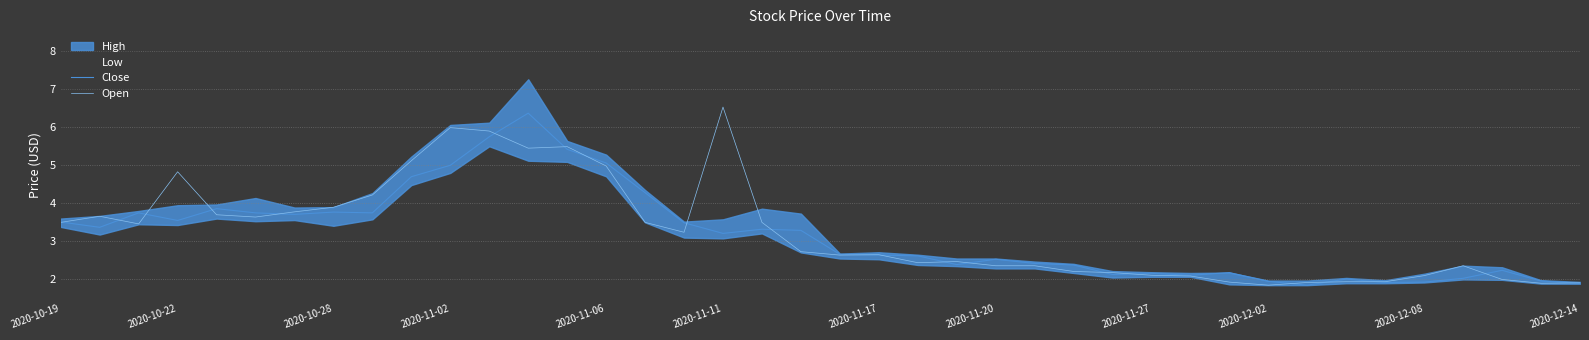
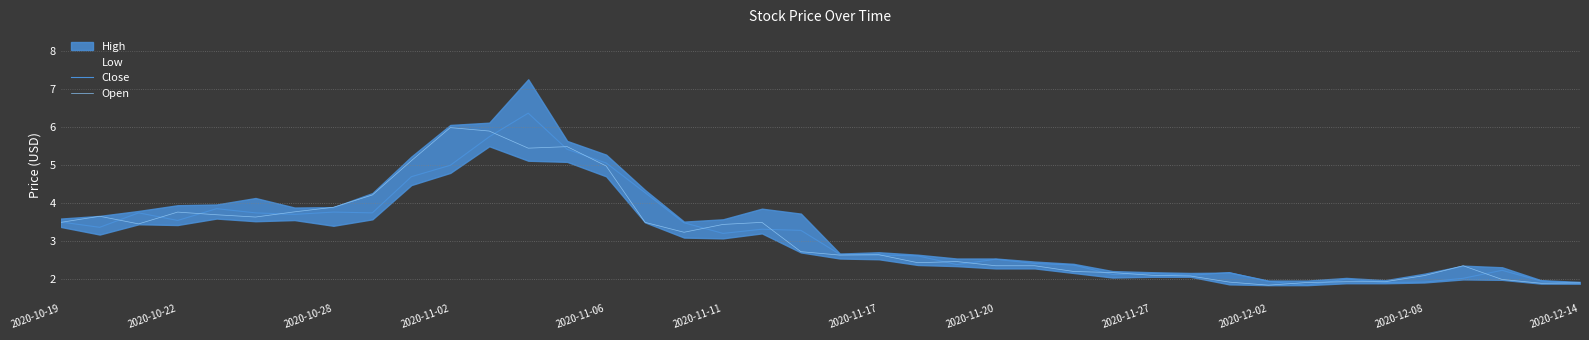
Open, 2020-10-22: 4.8 -> 3.8
Open, 2020-11-11: 6.5 -> 3.4
